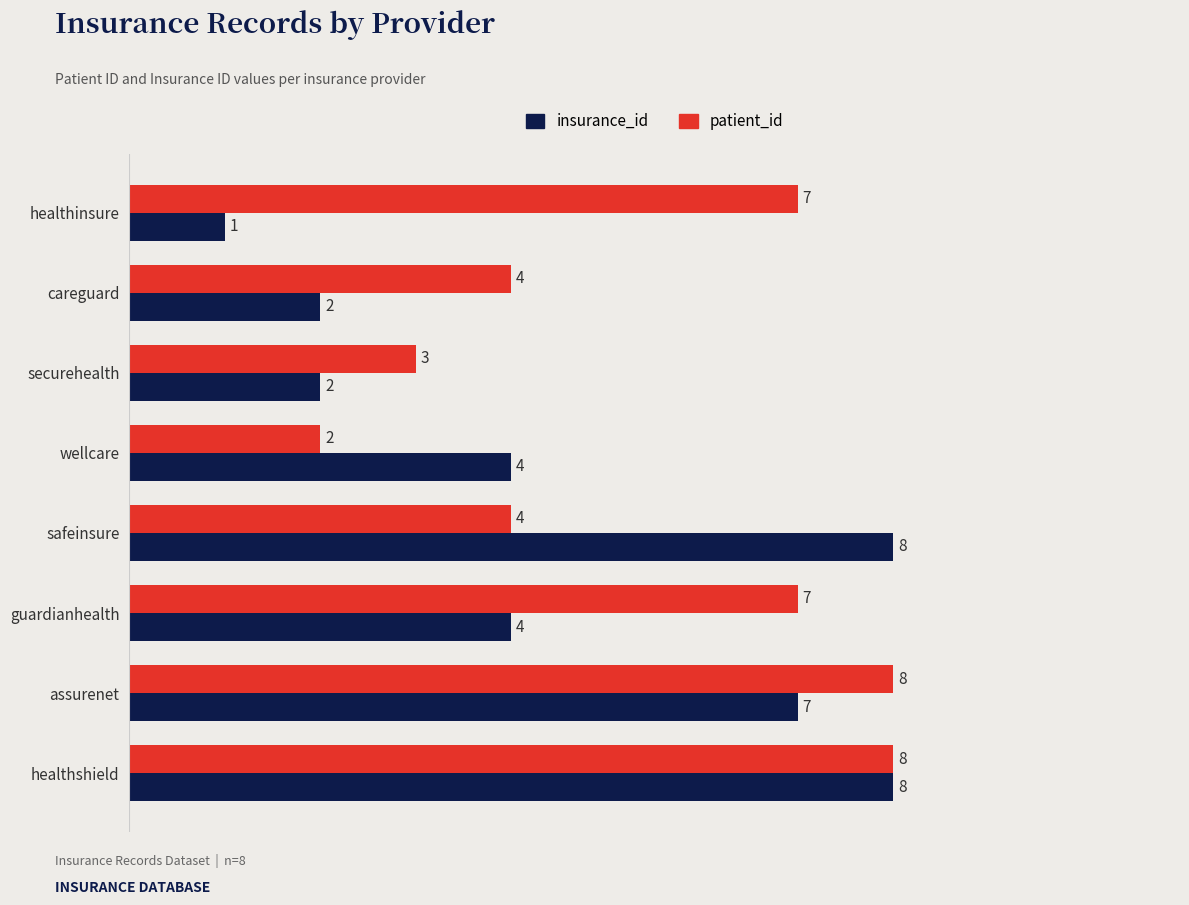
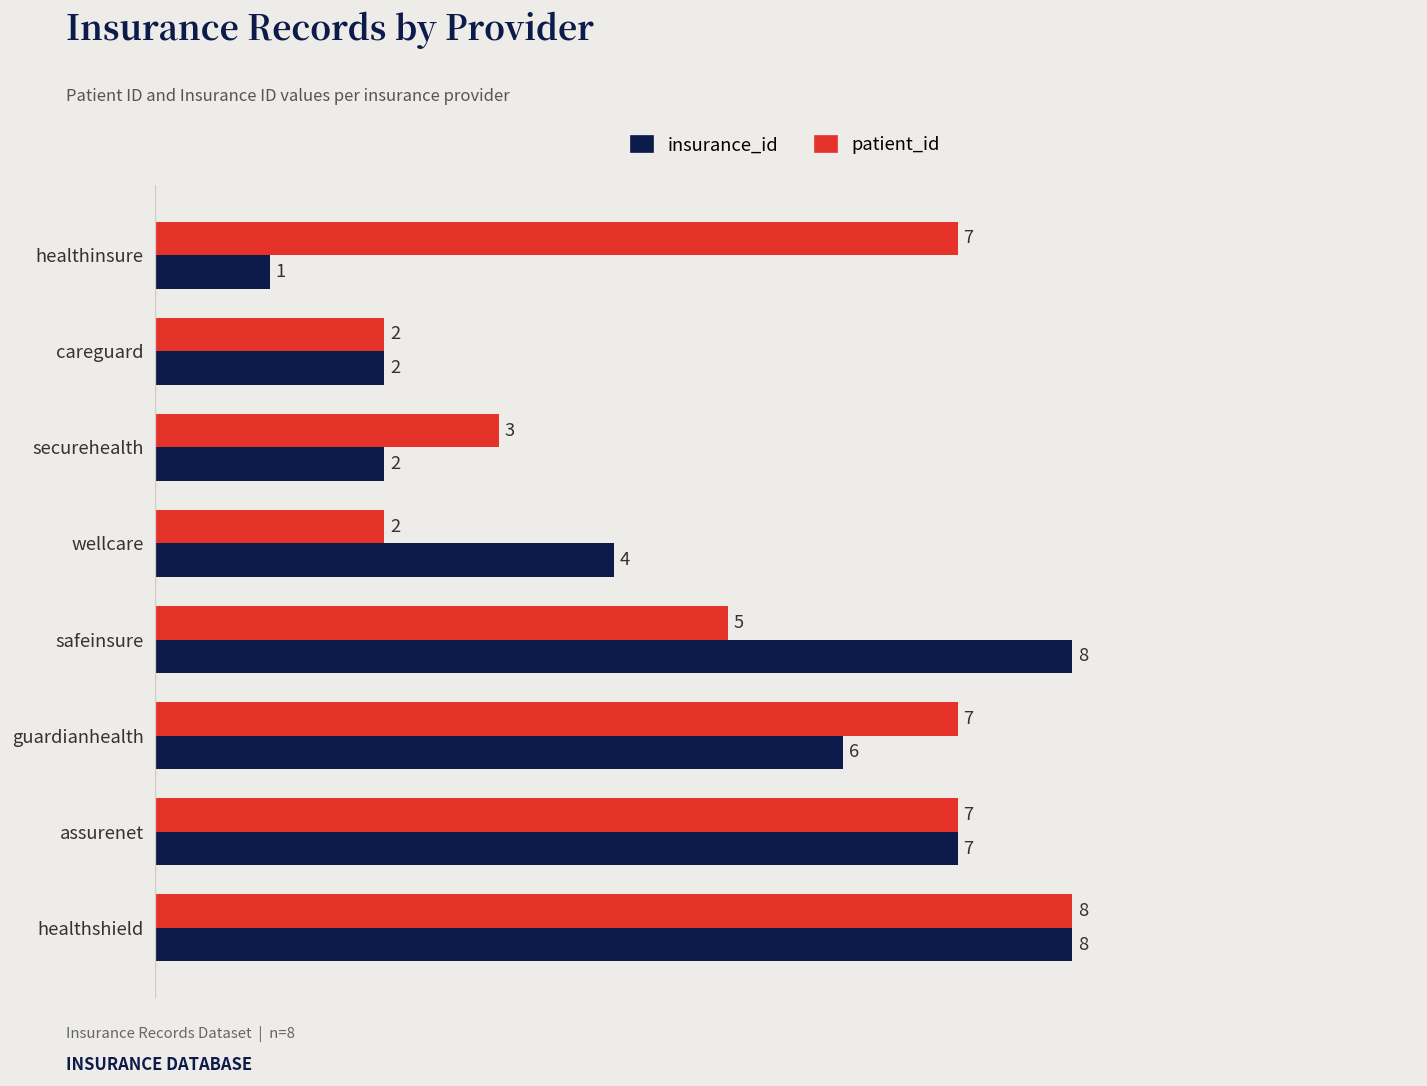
patient_id, careguard: 4 -> 2
patient_id, safeinsure: 4 -> 5
insurance_id, guardianhealth: 4 -> 6
patient_id, assurenet: 8 -> 7
